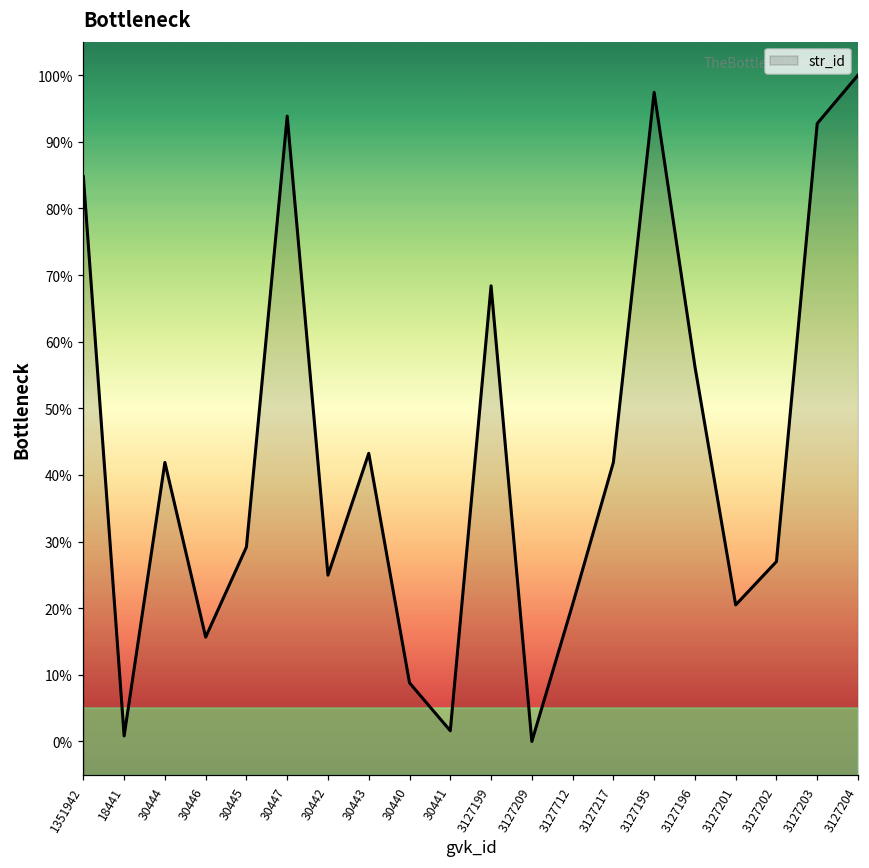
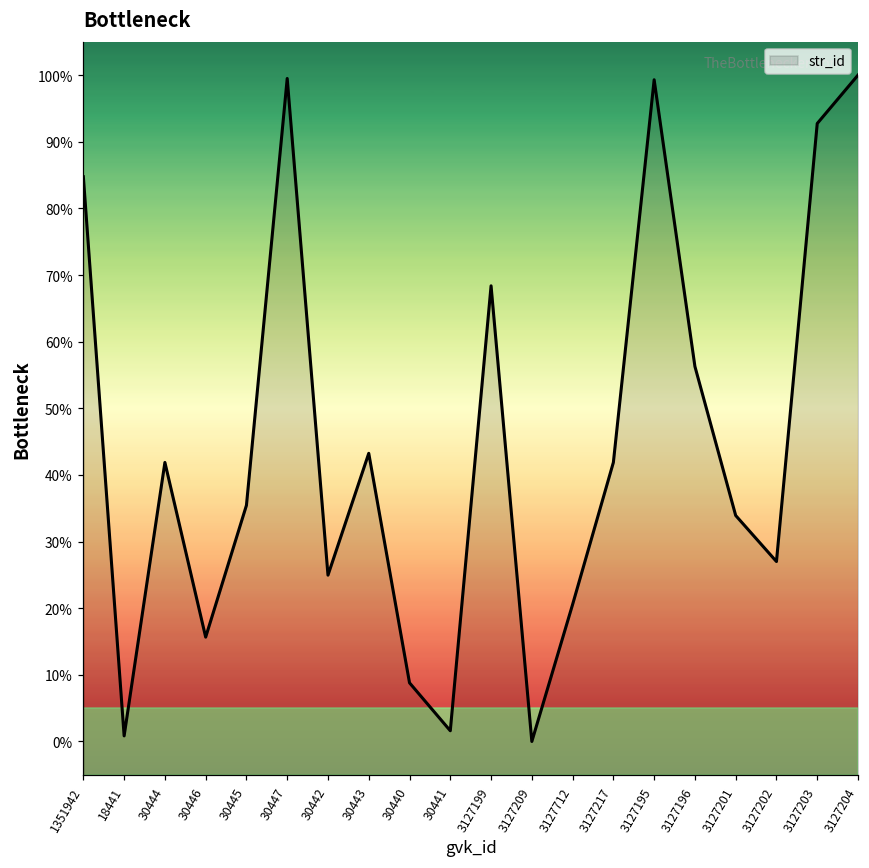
30445: 29% -> 35%
30447: 94% -> 99%
3127195: 97% -> 99%
3127201: 20% -> 34%
